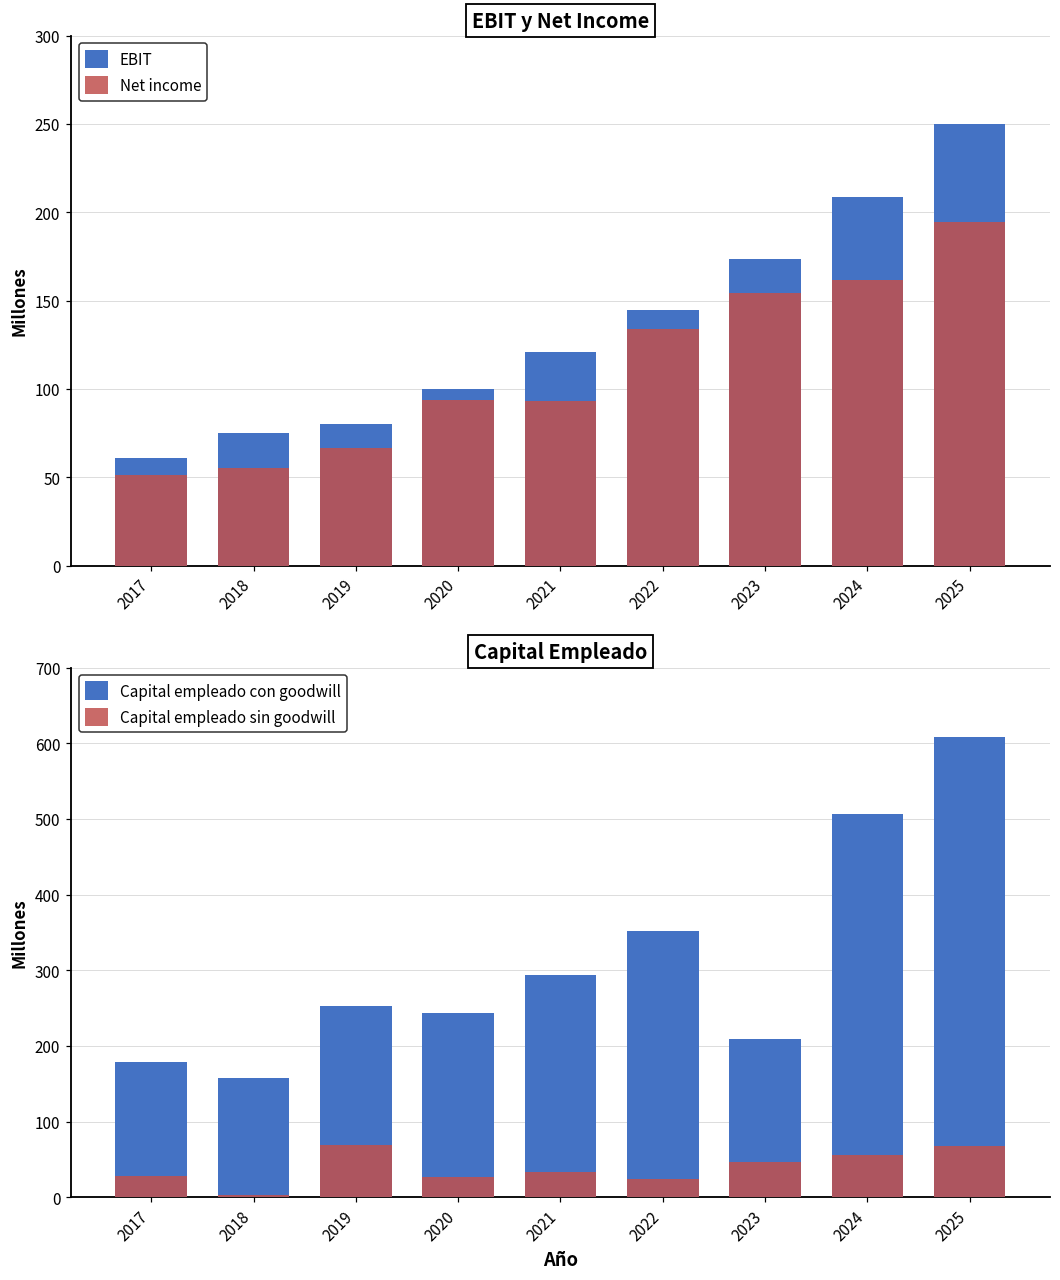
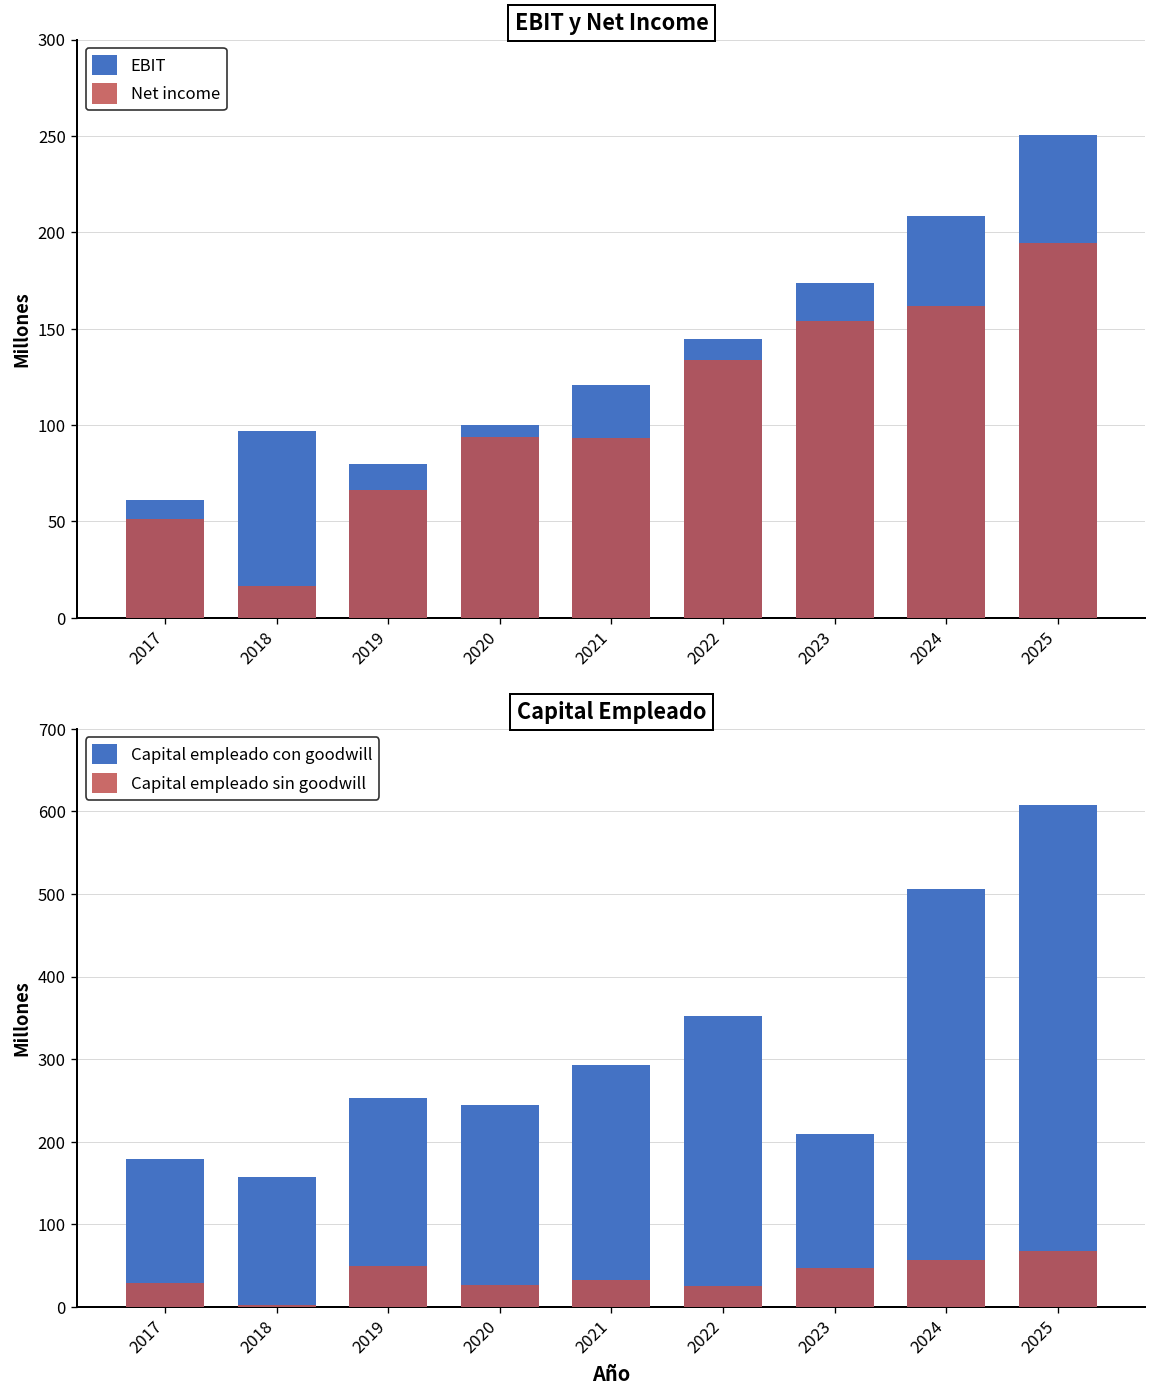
EBIT y Net Income, EBIT, 2018: 75 -> 97
EBIT y Net Income, Net income, 2018: 55 -> 16
Capital Empleado, Capital empleado sin goodwill, 2019: 70 -> 50
